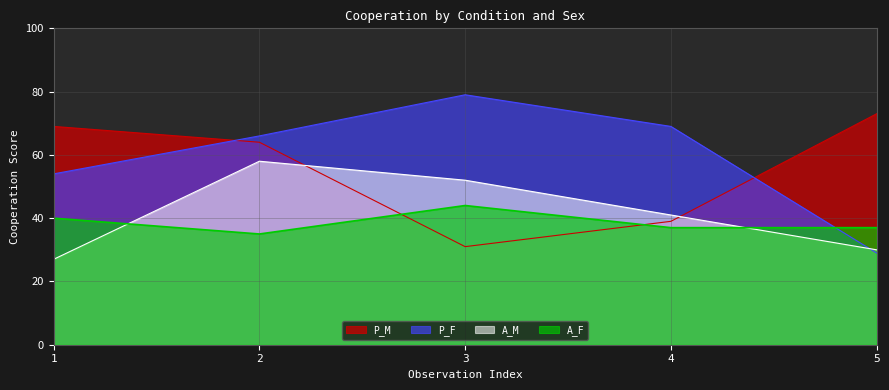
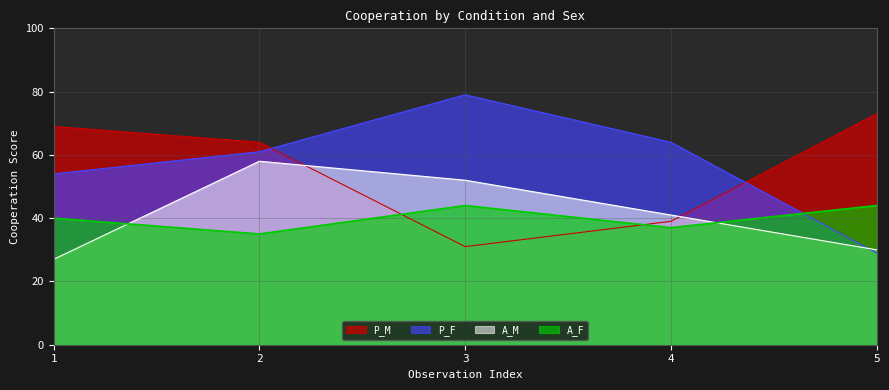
P_F, 2: 66 -> 61
P_F, 4: 69 -> 64
A_F, 5: 37 -> 44
